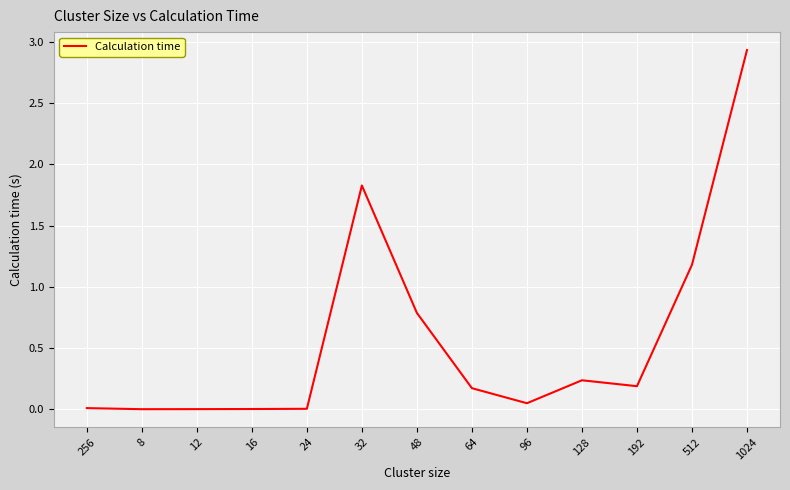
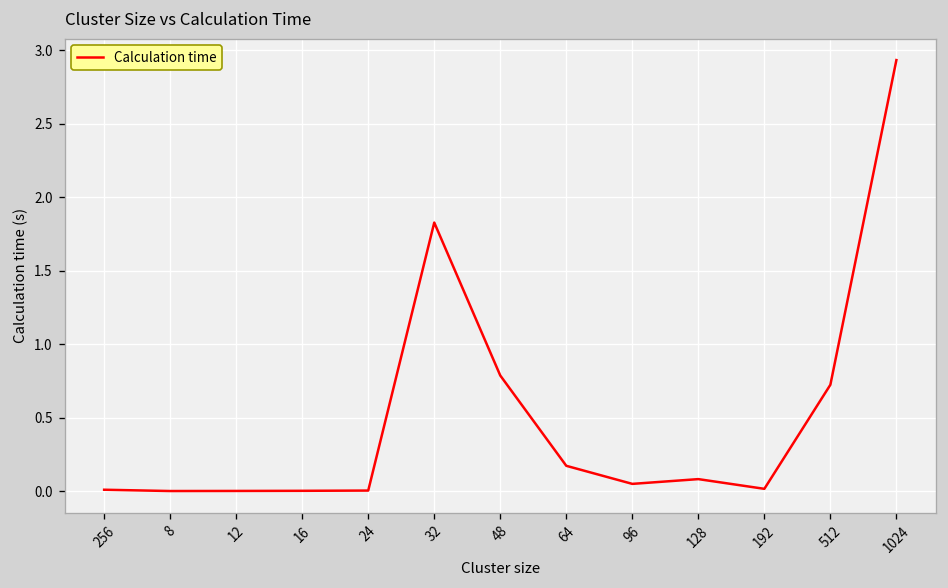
128: 0.24 -> 0.08
192: 0.19 -> 0.02
512: 1.18 -> 0.72
